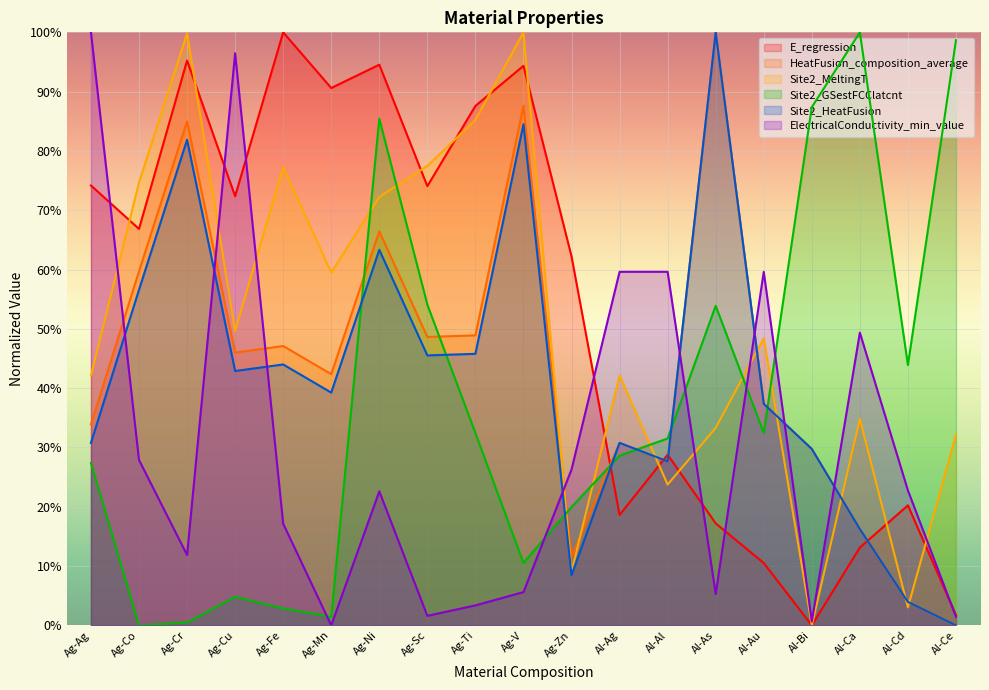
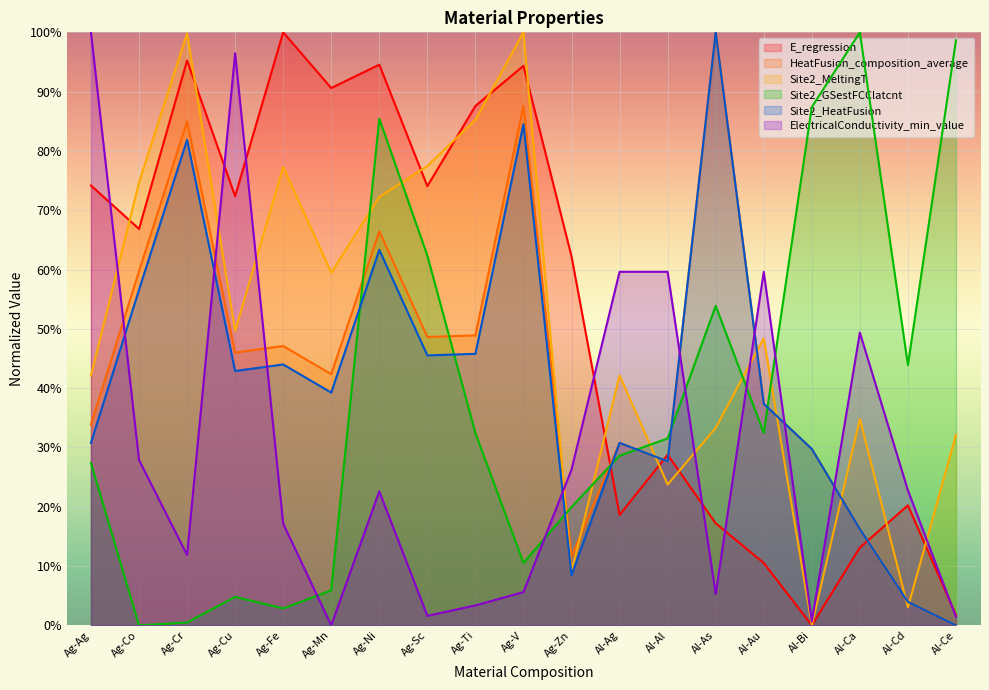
Site2_GSestFCClatcnt, Ag-Mn: 1% -> 6%
Site2_GSestFCClatcnt, Ag-Sc: 54% -> 62%
